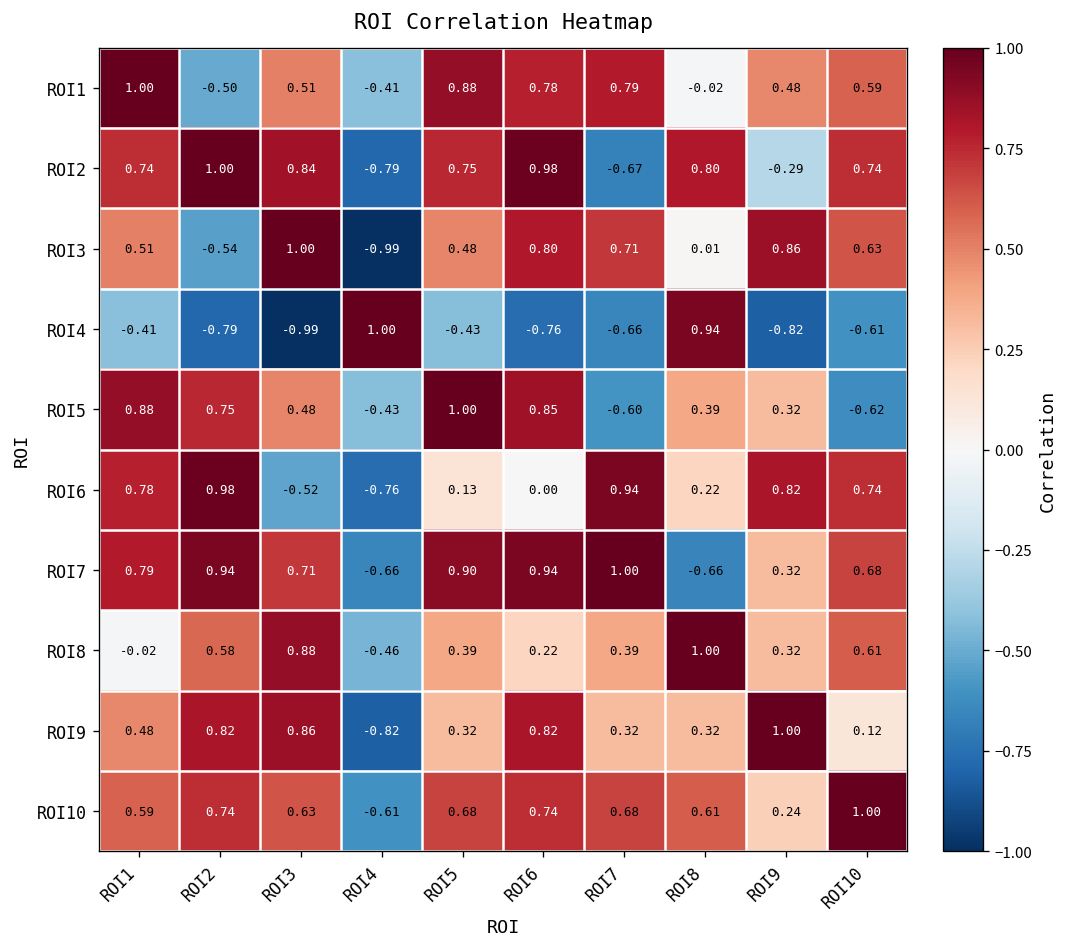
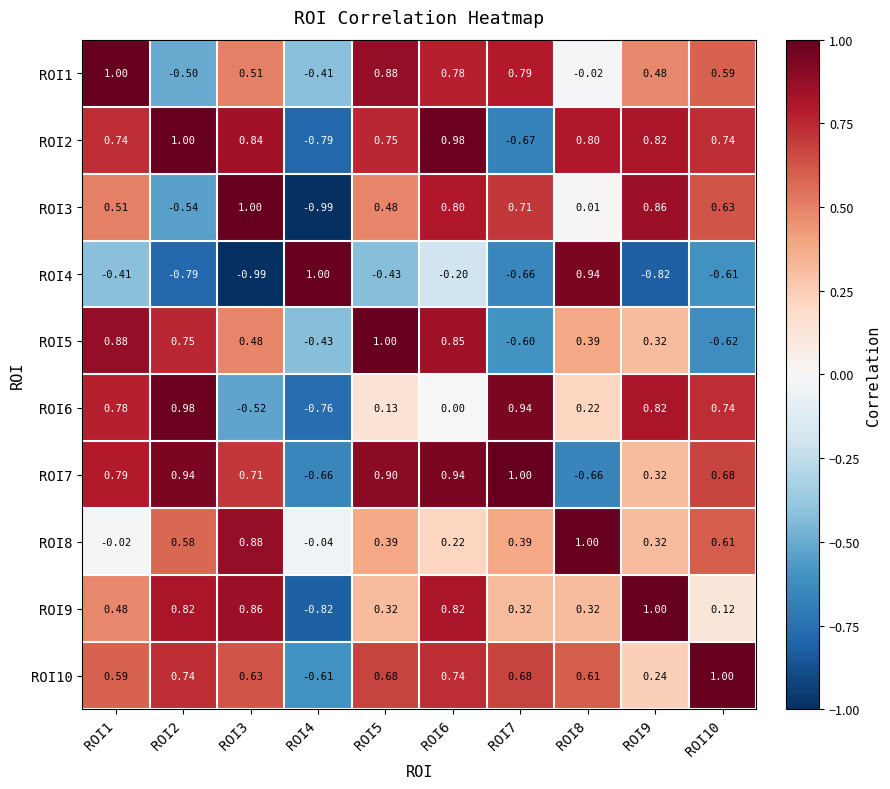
ROI2, ROI9: -0.29 -> 0.82
ROI4, ROI6: -0.76 -> -0.20
ROI8, ROI4: -0.46 -> -0.04
